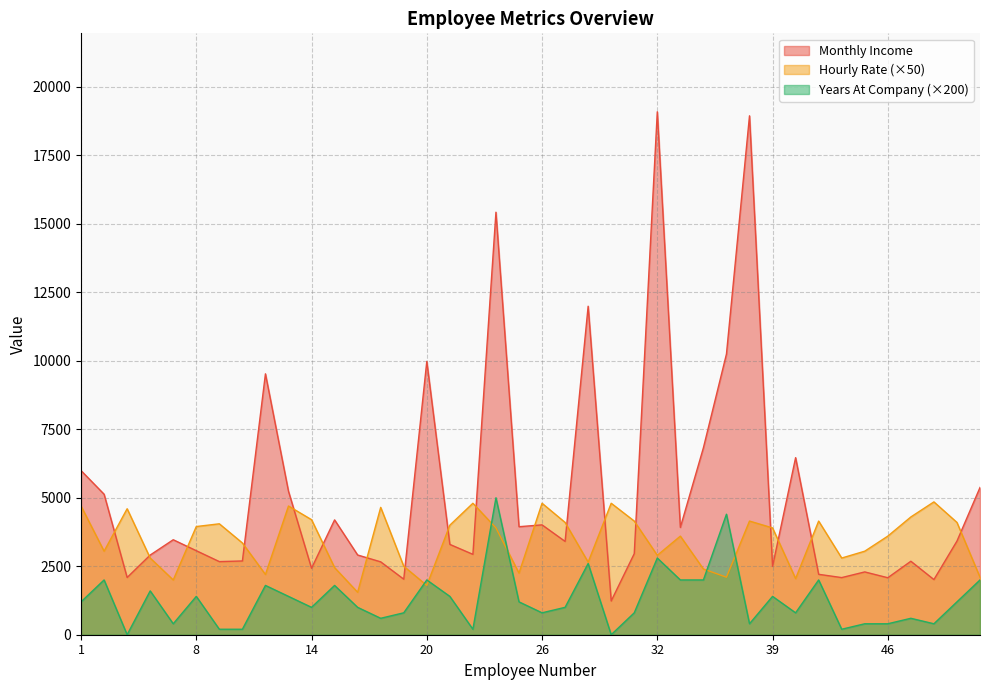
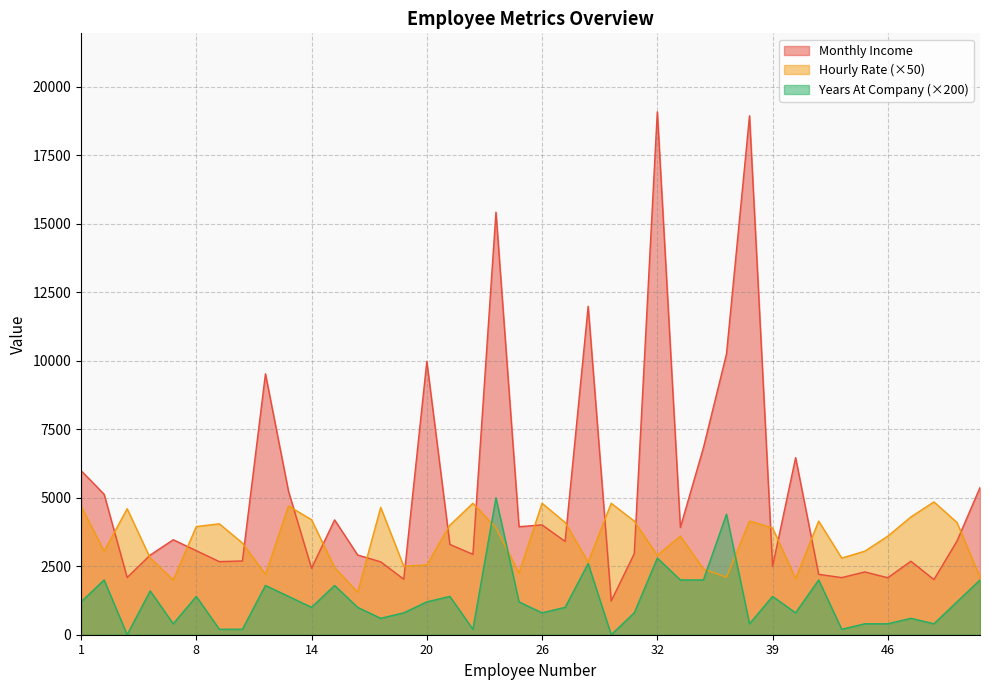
Hourly Rate (×50), 20: 1800 -> 2600
Years At Company (×200), 20: 2000 -> 1200
